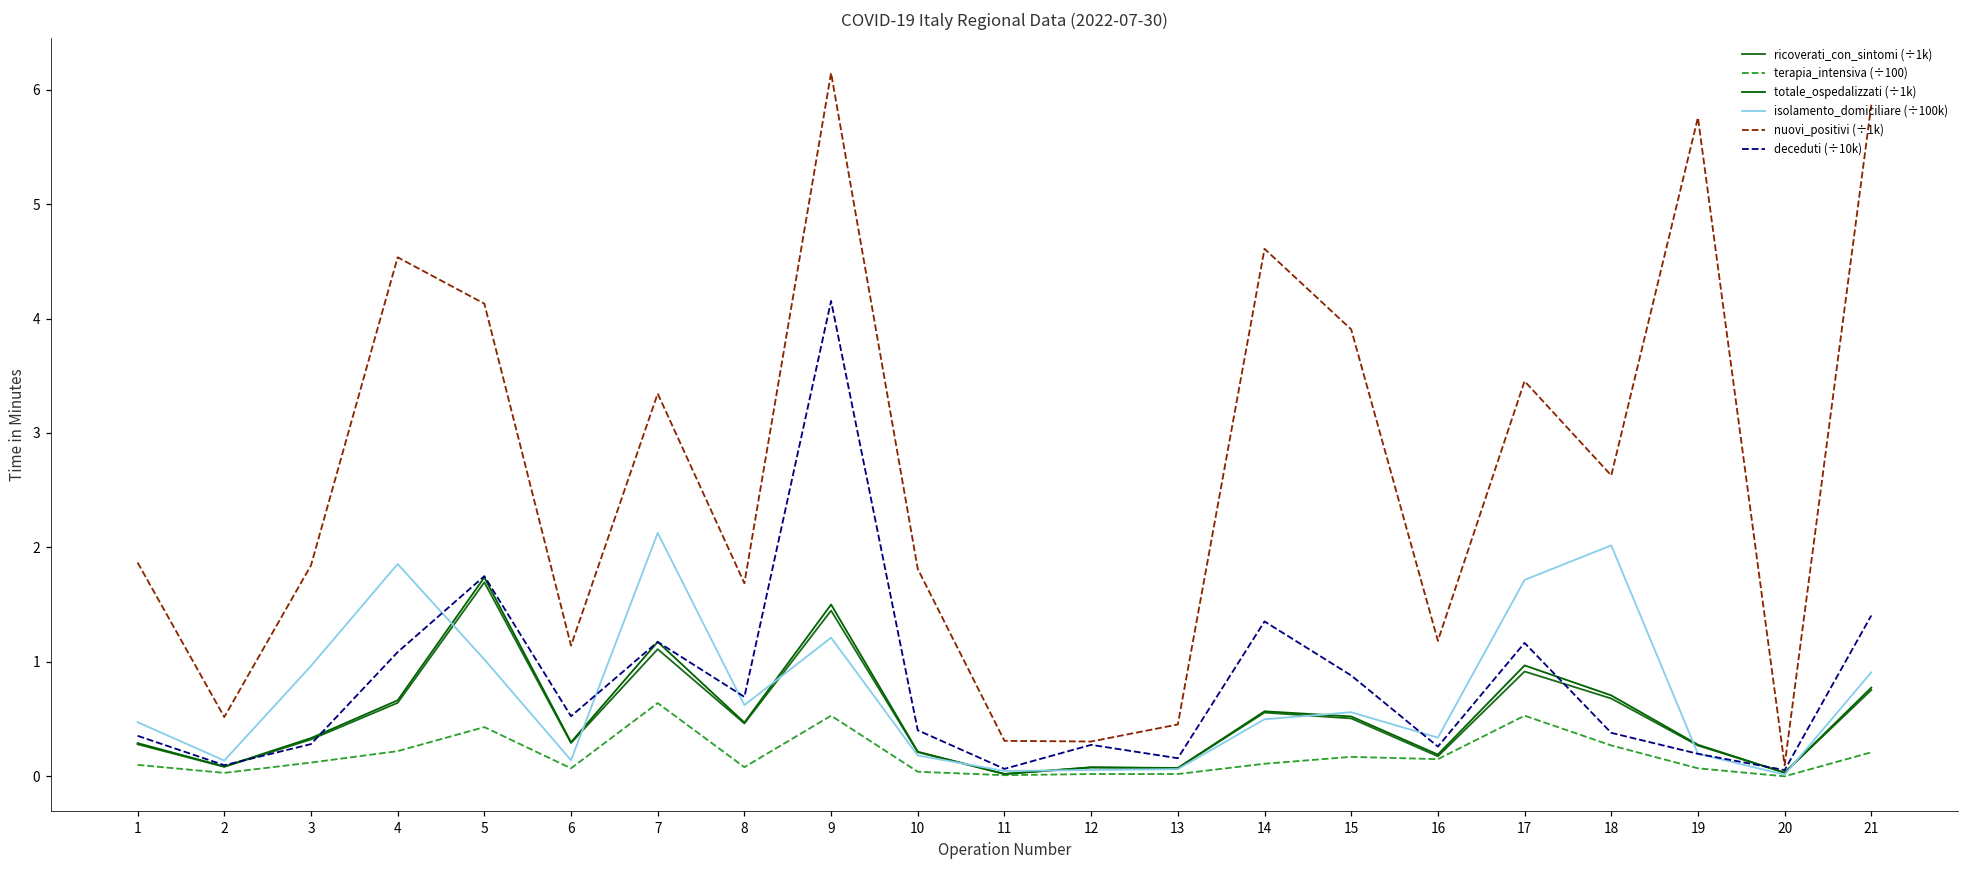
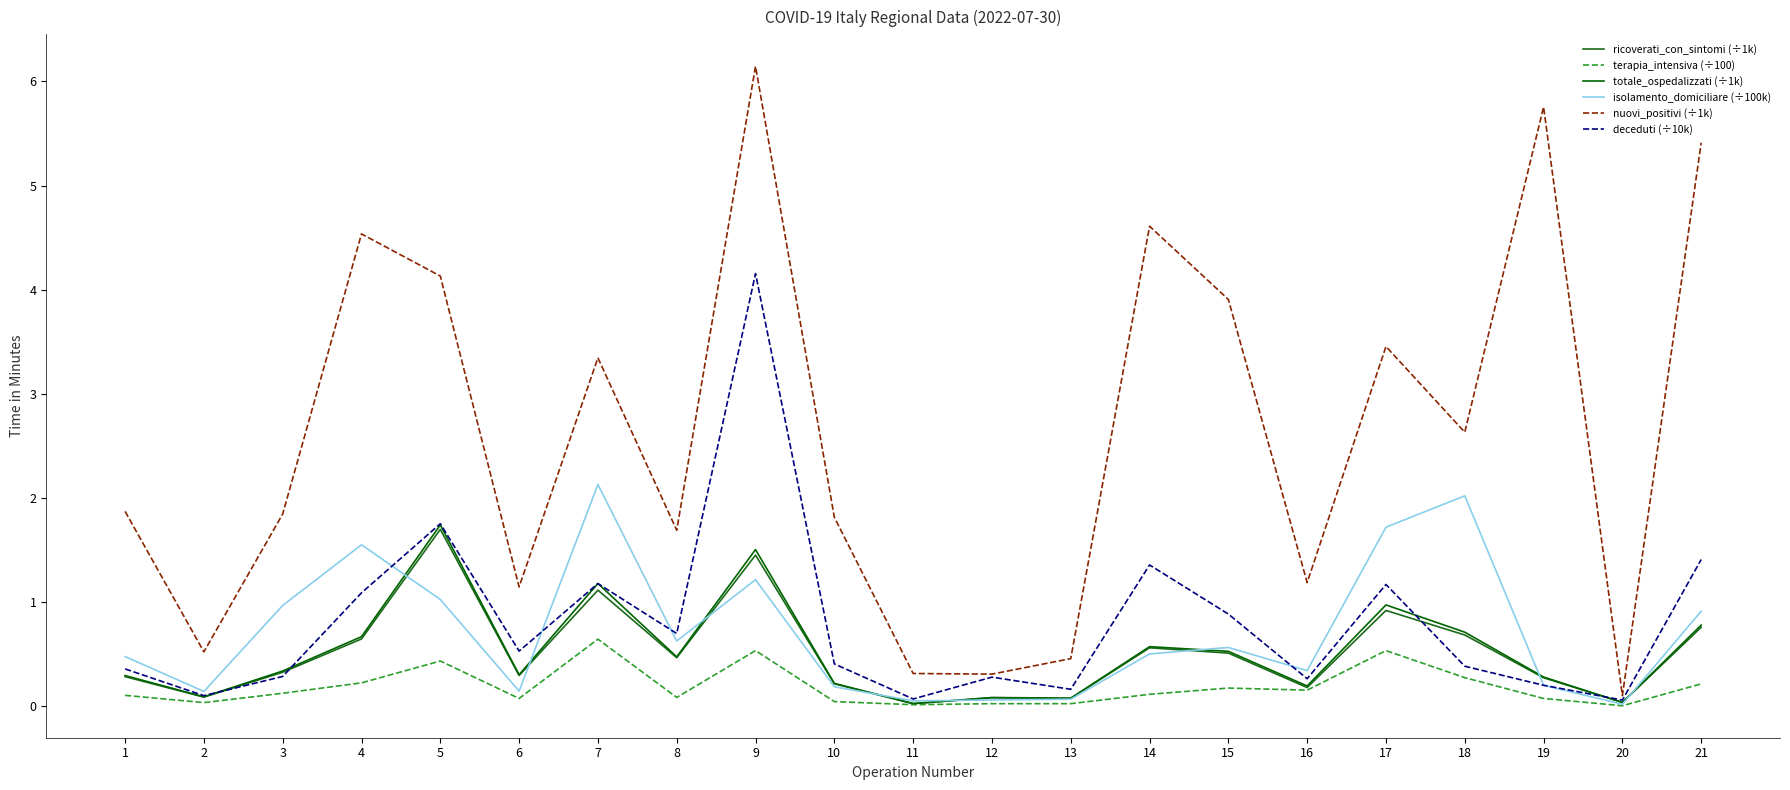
isolamento_domiciliare (÷100k), 4: 1.86 -> 1.55
nuovi_positivi (÷1k), 21: 5.87 -> 5.41
